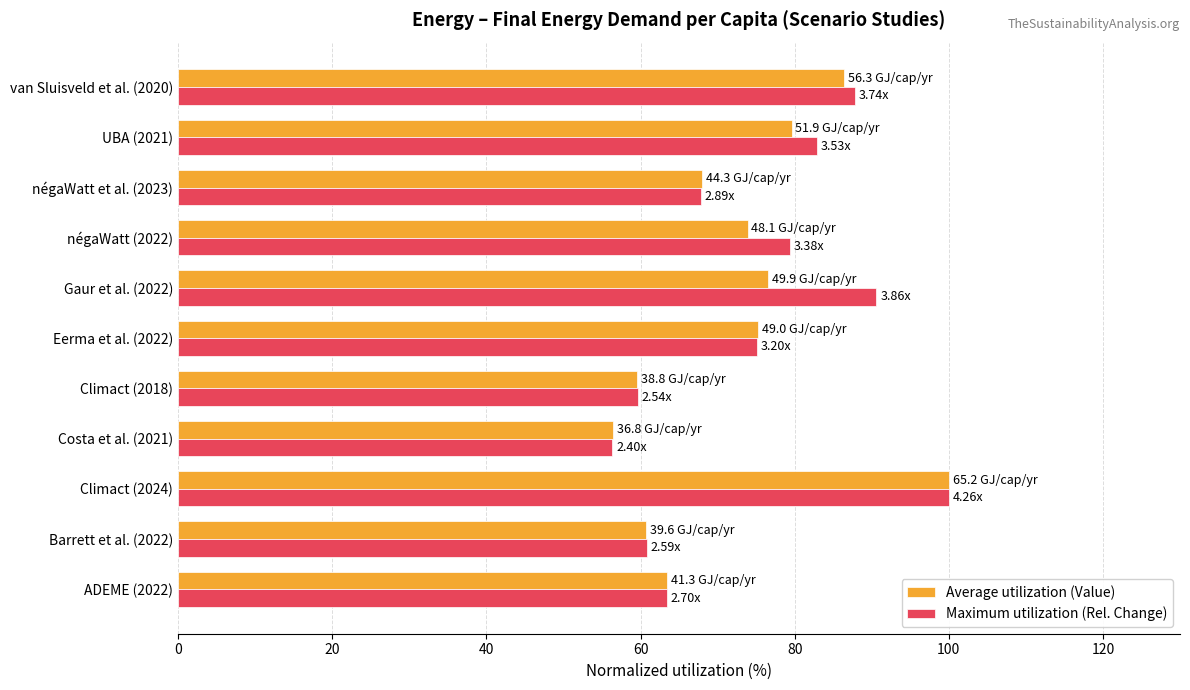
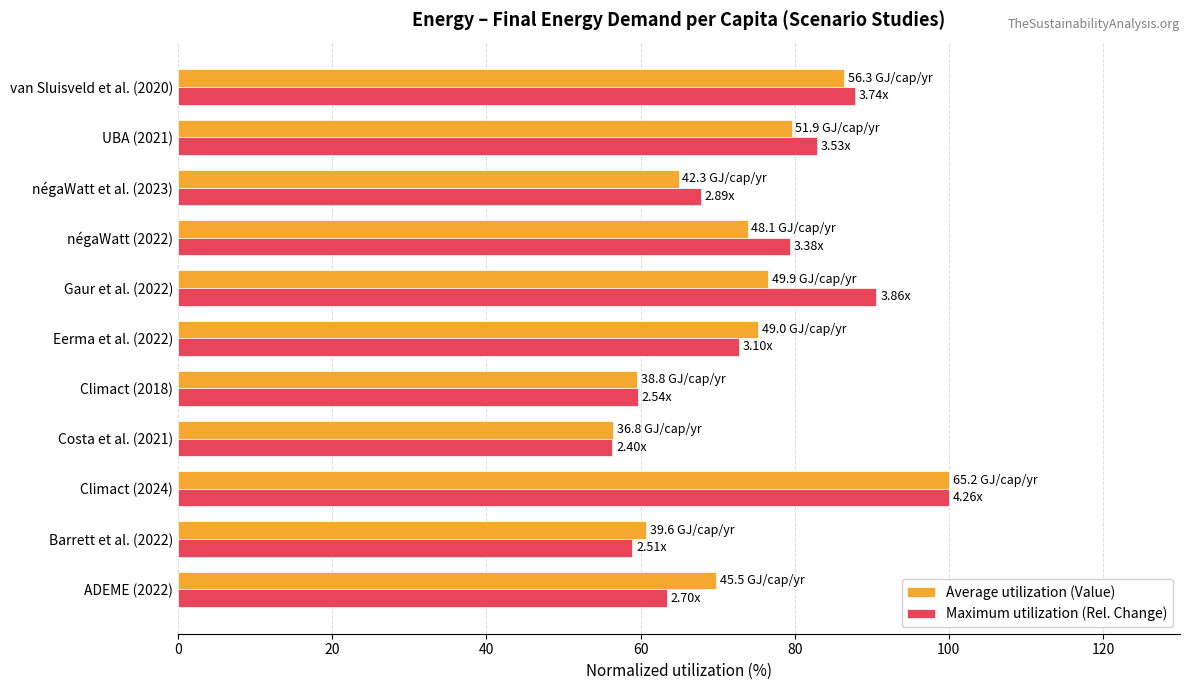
Average utilization (Value), négaWatt et al. (2023): 44.3 -> 42.3
Maximum utilization (Rel. Change), Eerma et al. (2022): 3.20x -> 3.10x
Maximum utilization (Rel. Change), Barrett et al. (2022): 2.59x -> 2.51x
Average utilization (Value), ADEME (2022): 41.3 -> 45.5
